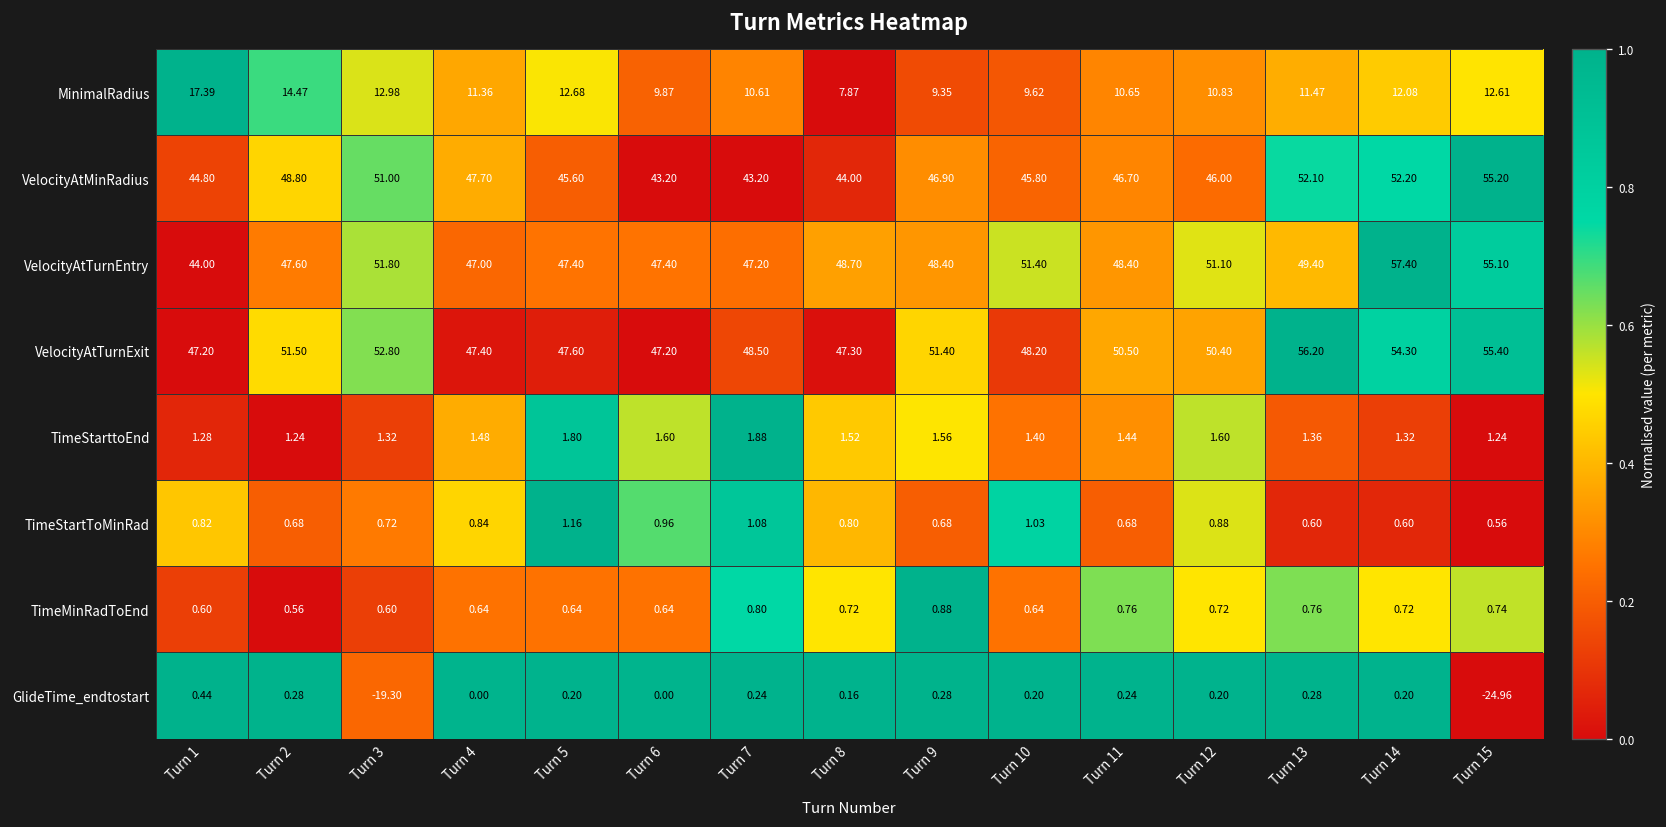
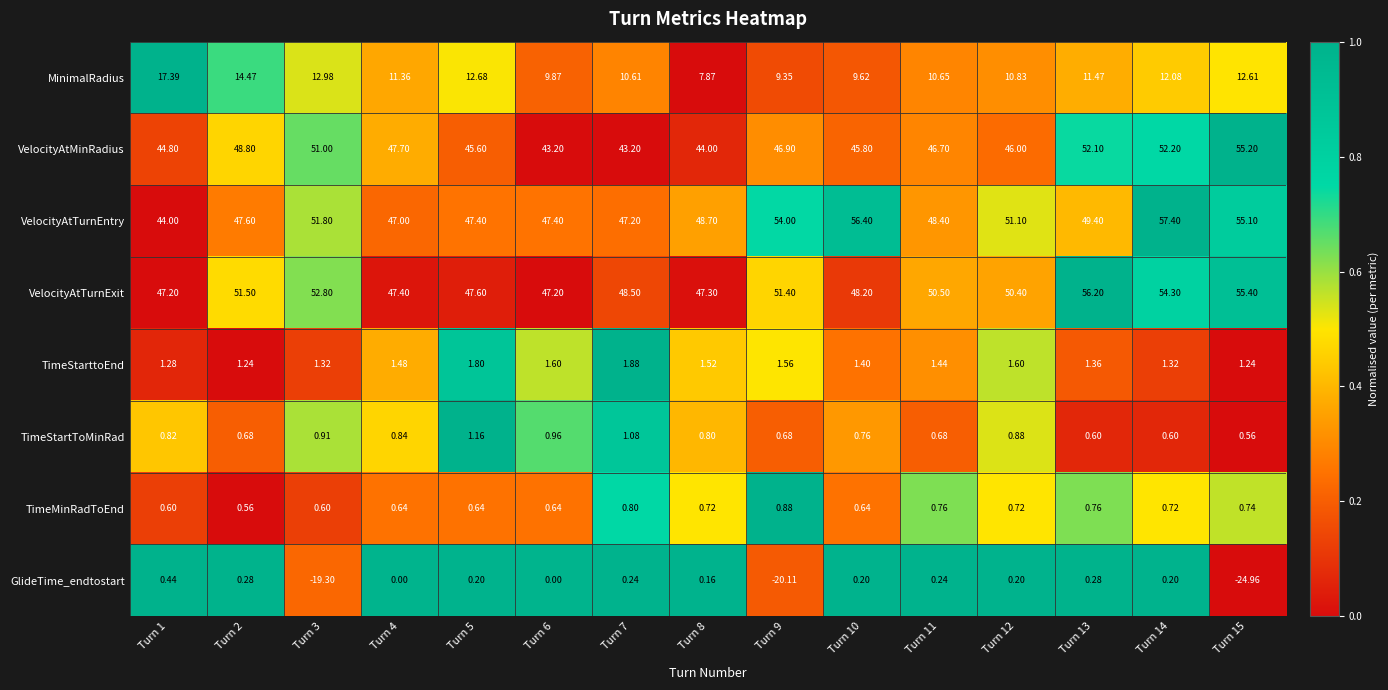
VelocityAtTurnEntry, Turn 9: 48.40 -> 54.00
VelocityAtTurnEntry, Turn 10: 51.40 -> 56.40
TimeStartToMinRad, Turn 3: 0.72 -> 0.91
TimeStartToMinRad, Turn 10: 1.03 -> 0.76
GlideTime_endtostart, Turn 9: 0.28 -> -20.11
